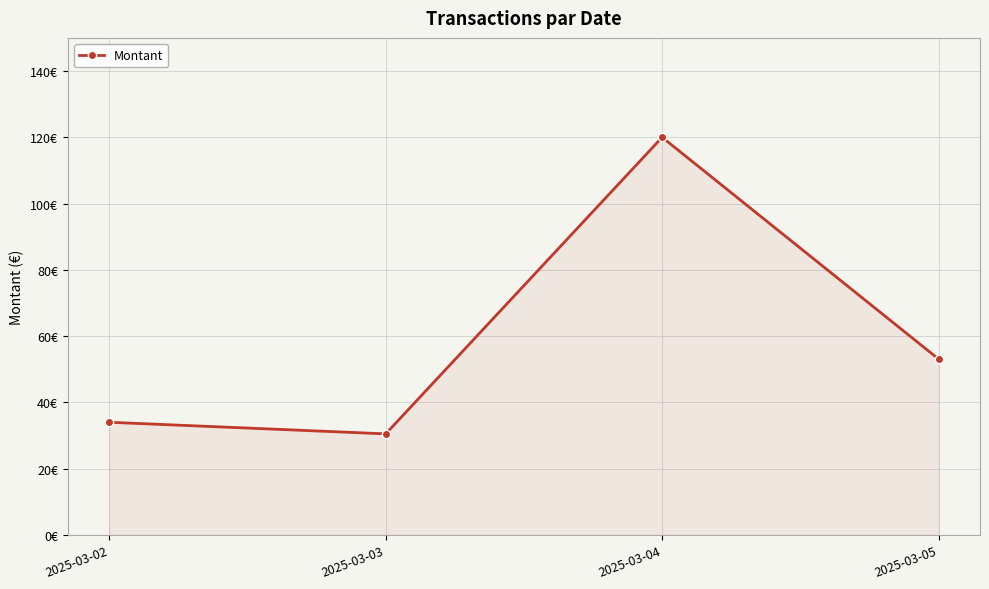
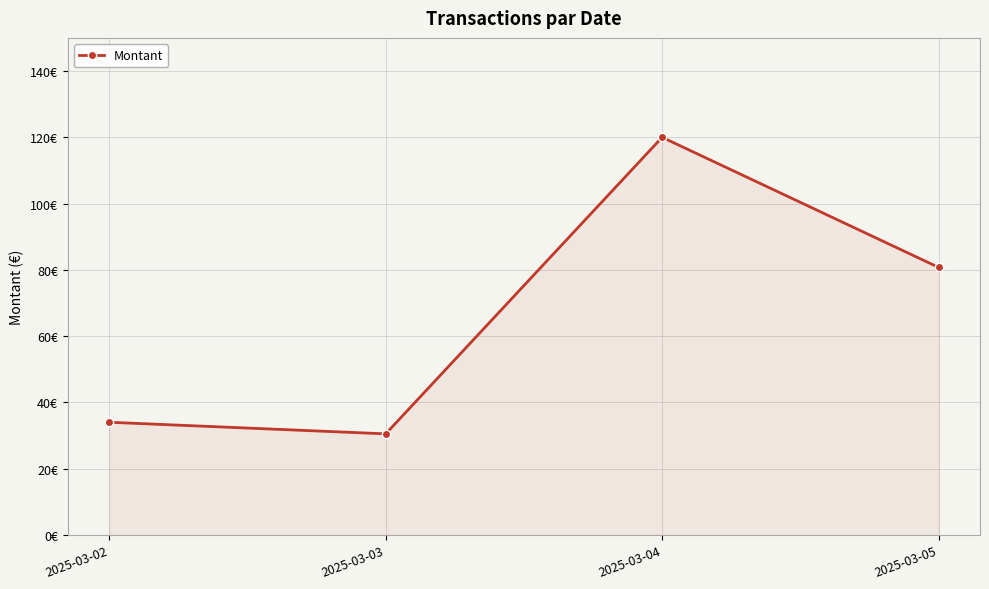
2025-03-05: 53€ -> 81€
